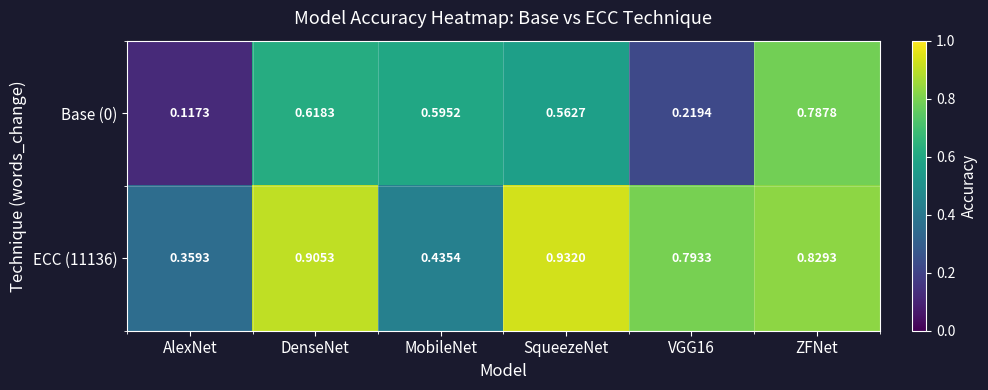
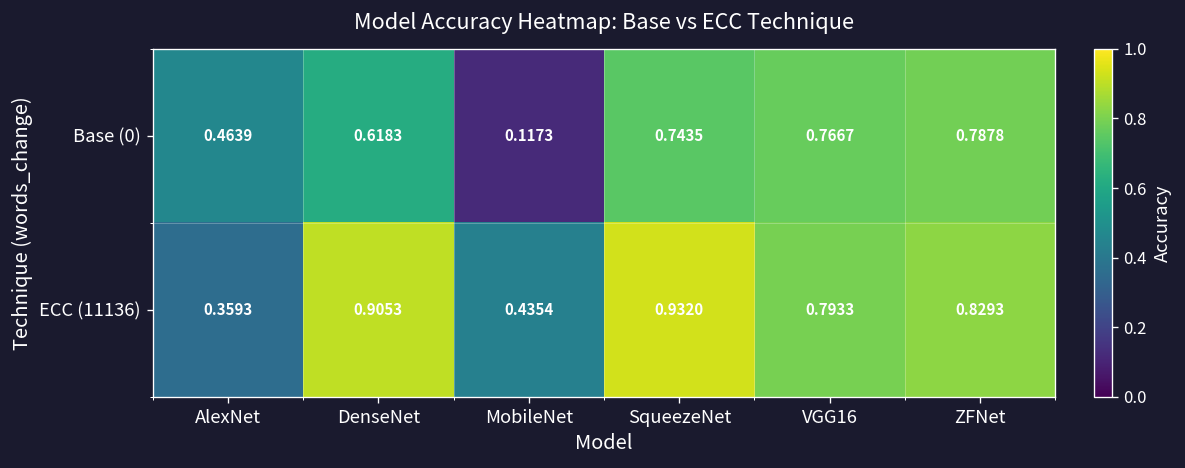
Base (0), AlexNet: 0.1173 -> 0.4639
Base (0), MobileNet: 0.5952 -> 0.1173
Base (0), SqueezeNet: 0.5627 -> 0.7435
Base (0), VGG16: 0.2194 -> 0.7667
